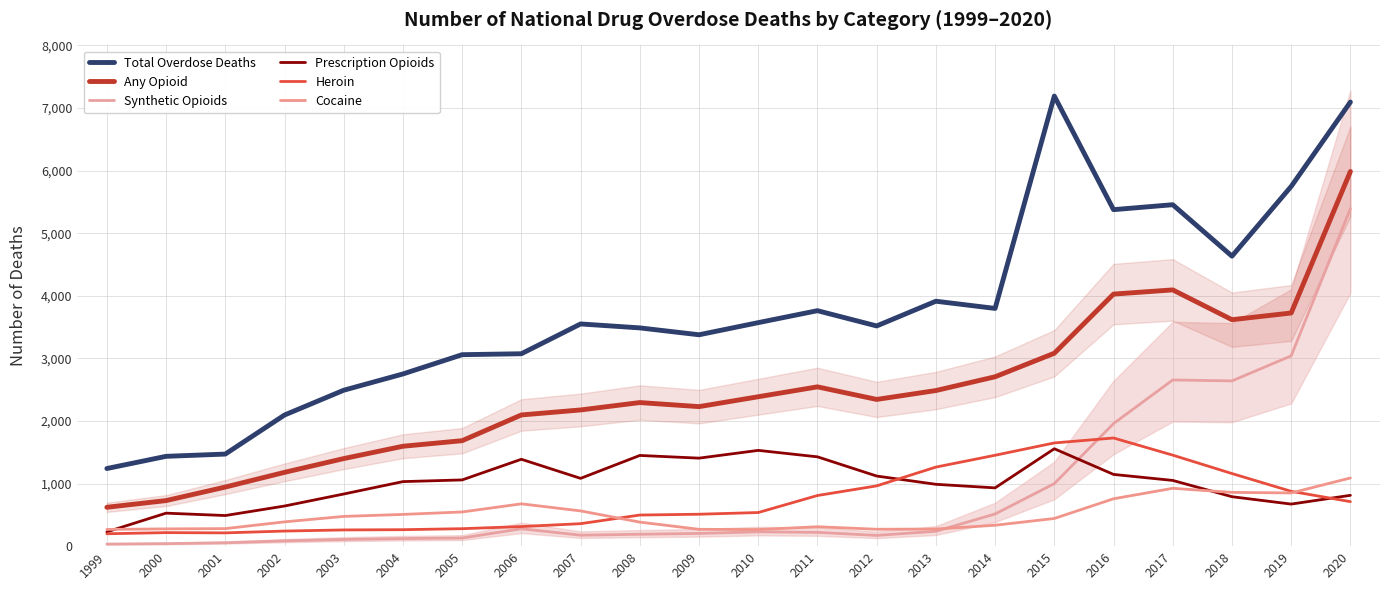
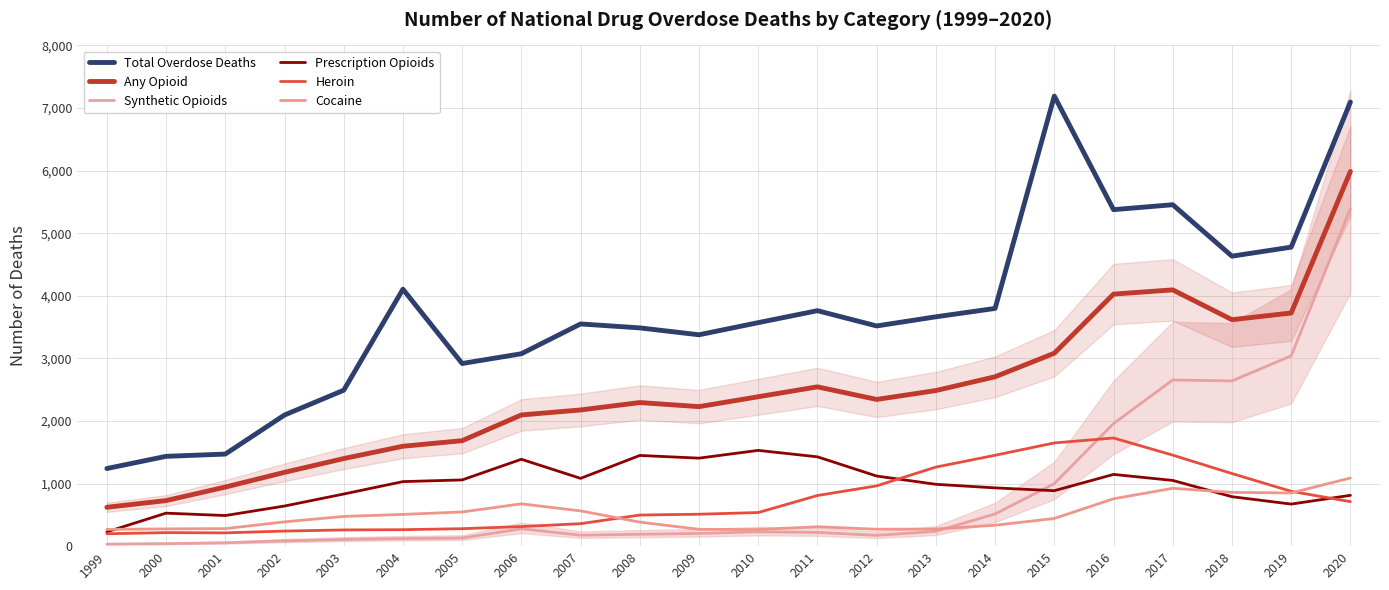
Total Overdose Deaths, 2004: 2,800 -> 4,100
Total Overdose Deaths, 2005: 3,100 -> 2,900
Total Overdose Deaths, 2013: 3,900 -> 3,700
Prescription Opioids, 2015: 1,600 -> 900
Total Overdose Deaths, 2019: 5,700 -> 4,800
